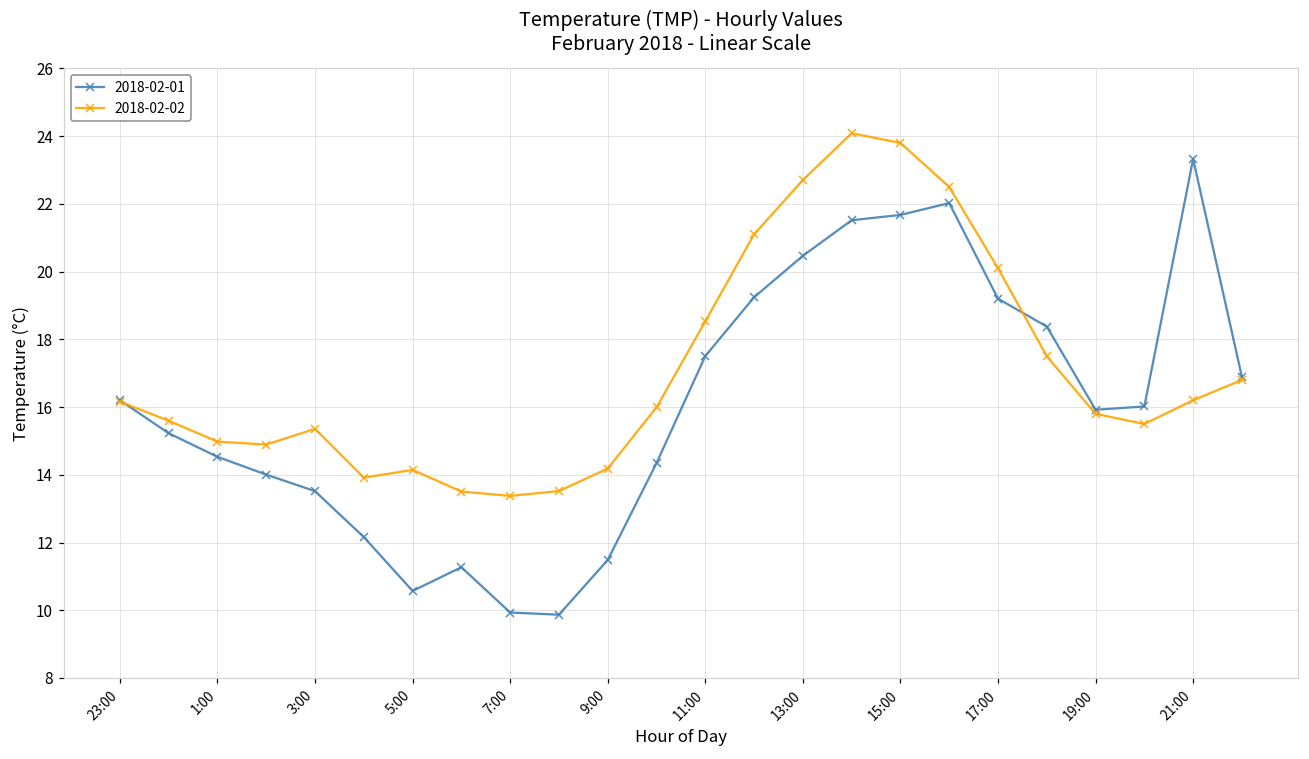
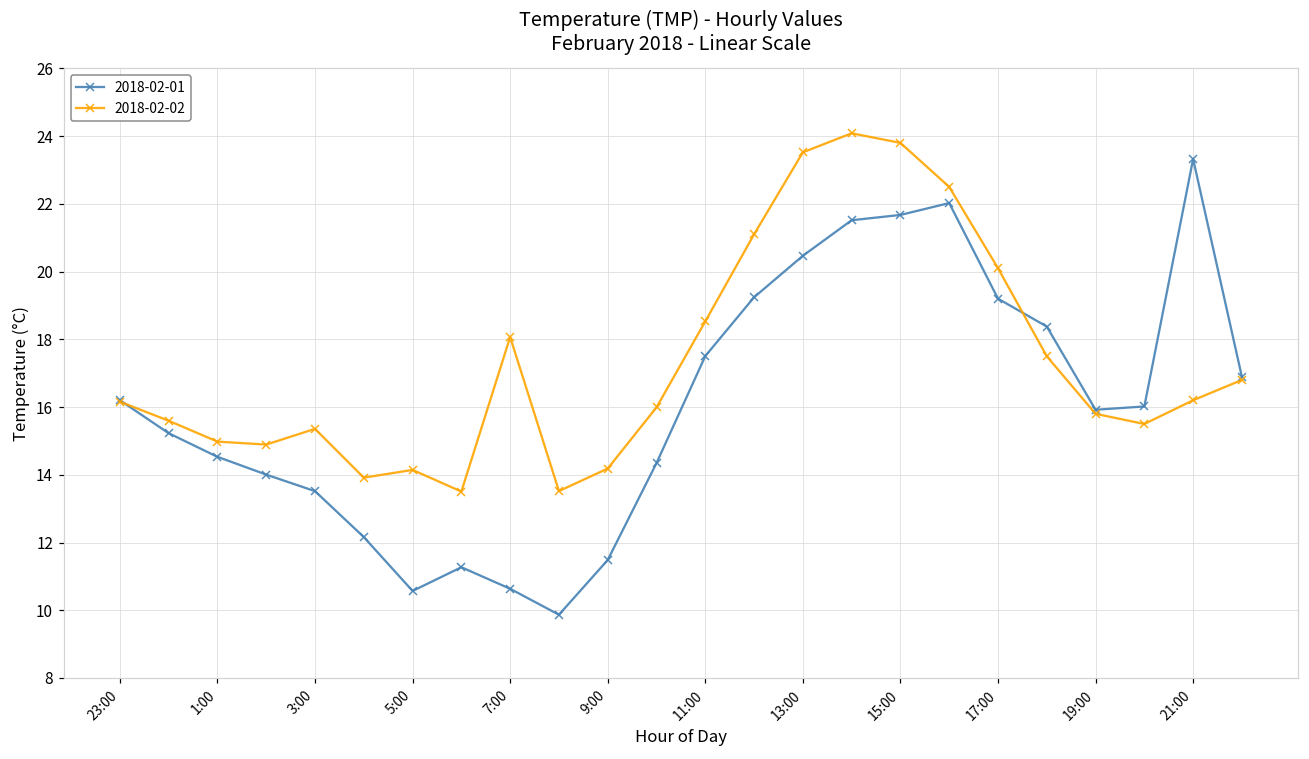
2018-02-01, 7:00: 9.9 -> 10.6
2018-02-02, 7:00: 13.4 -> 18.1
2018-02-02, 13:00: 22.7 -> 23.5
